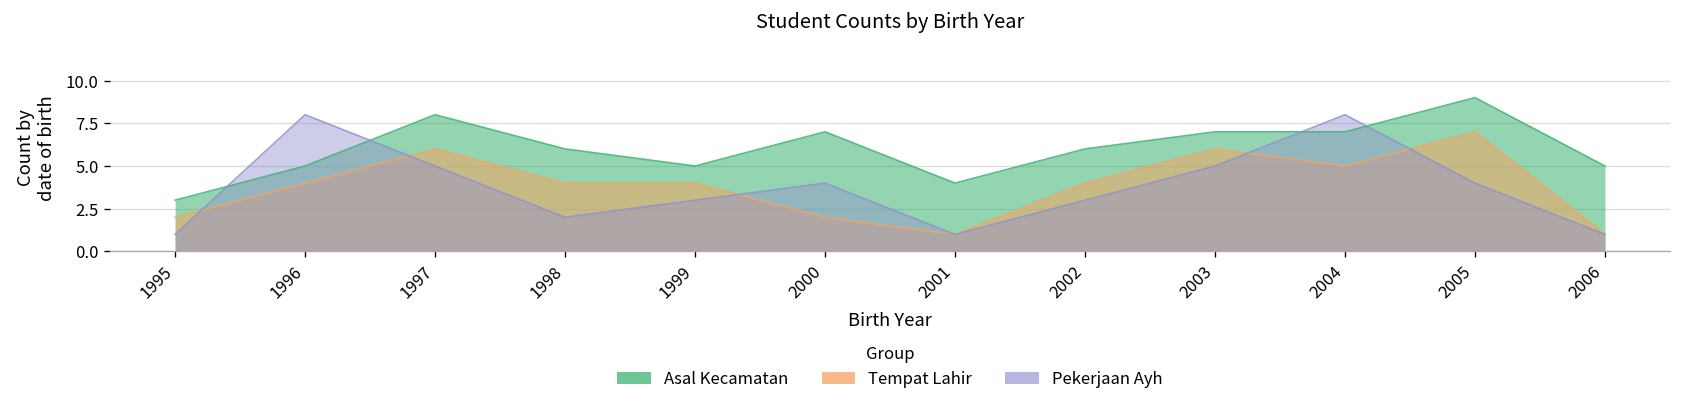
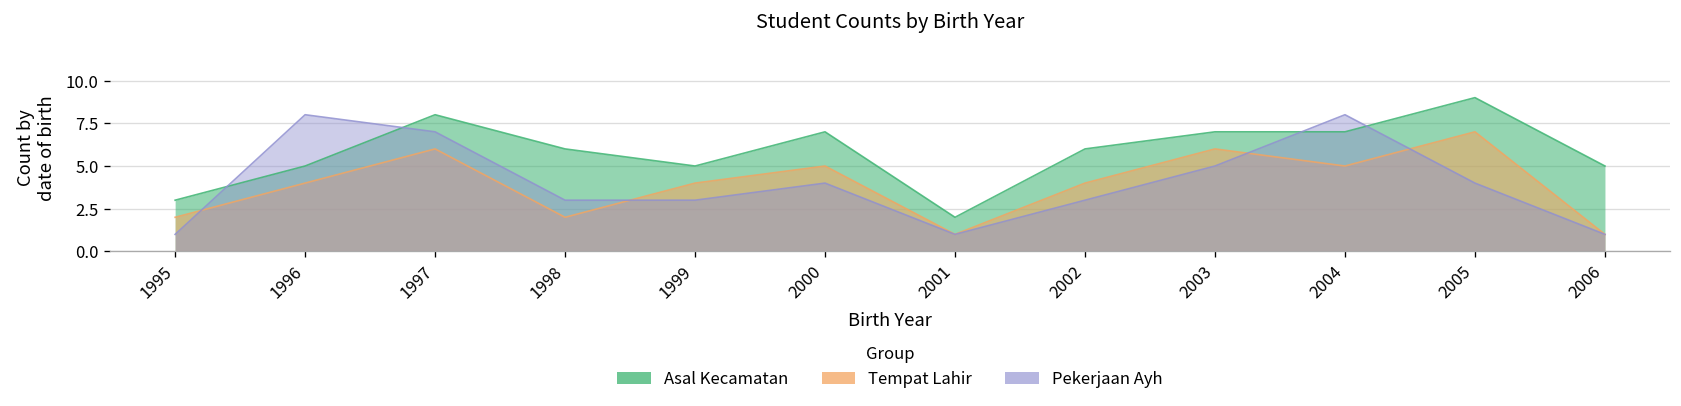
Pekerjaan Ayh, 1997: 5 -> 7
Tempat Lahir, 1998: 4 -> 2
Pekerjaan Ayh, 1998: 2 -> 3
Tempat Lahir, 2000: 2 -> 5
Asal Kecamatan, 2001: 4 -> 2
